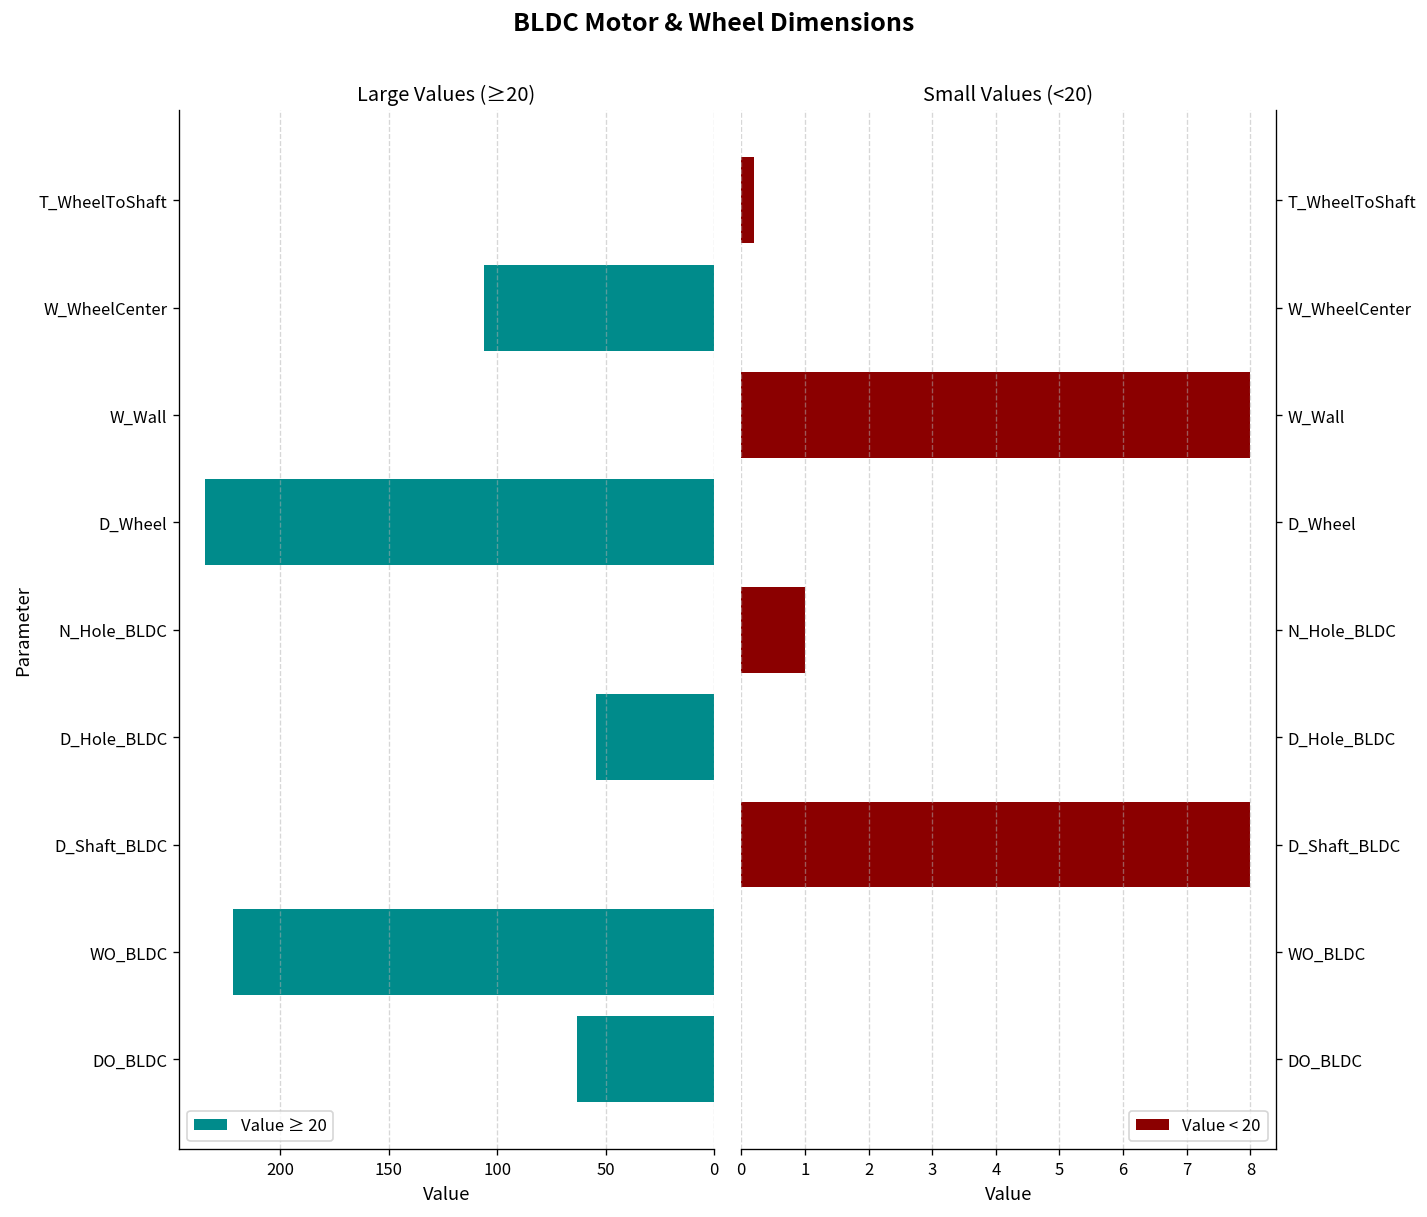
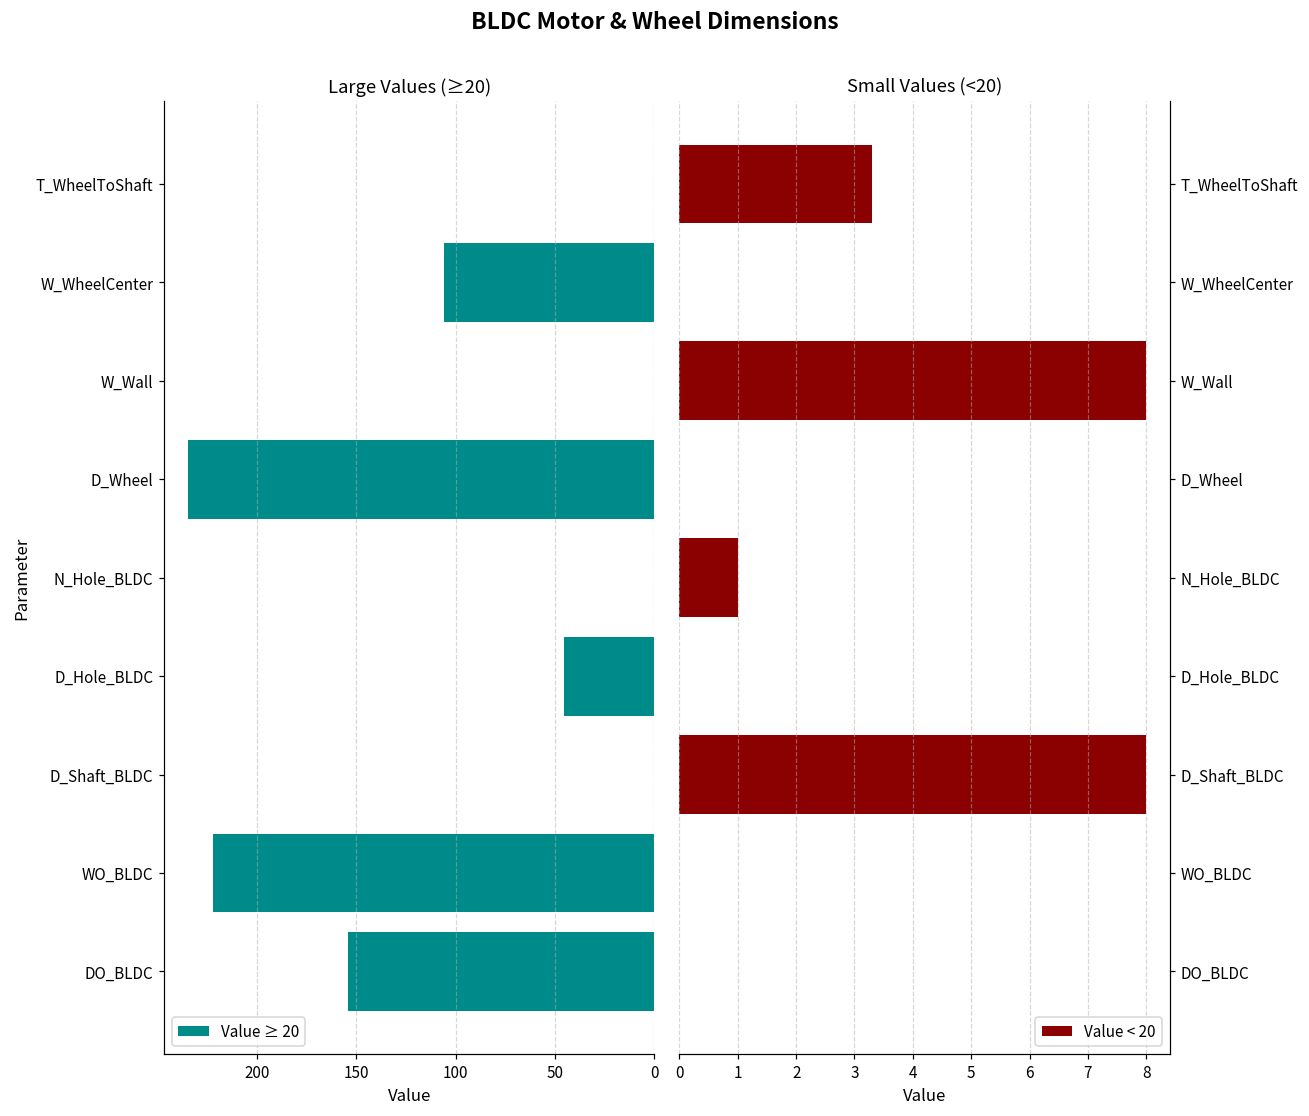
Large Values (≥20), D_Hole_BLDC: 55 -> 46
Large Values (≥20), DO_BLDC: 63 -> 154
Small Values (<20), T_WheelToShaft: 0.2 -> 3.3
